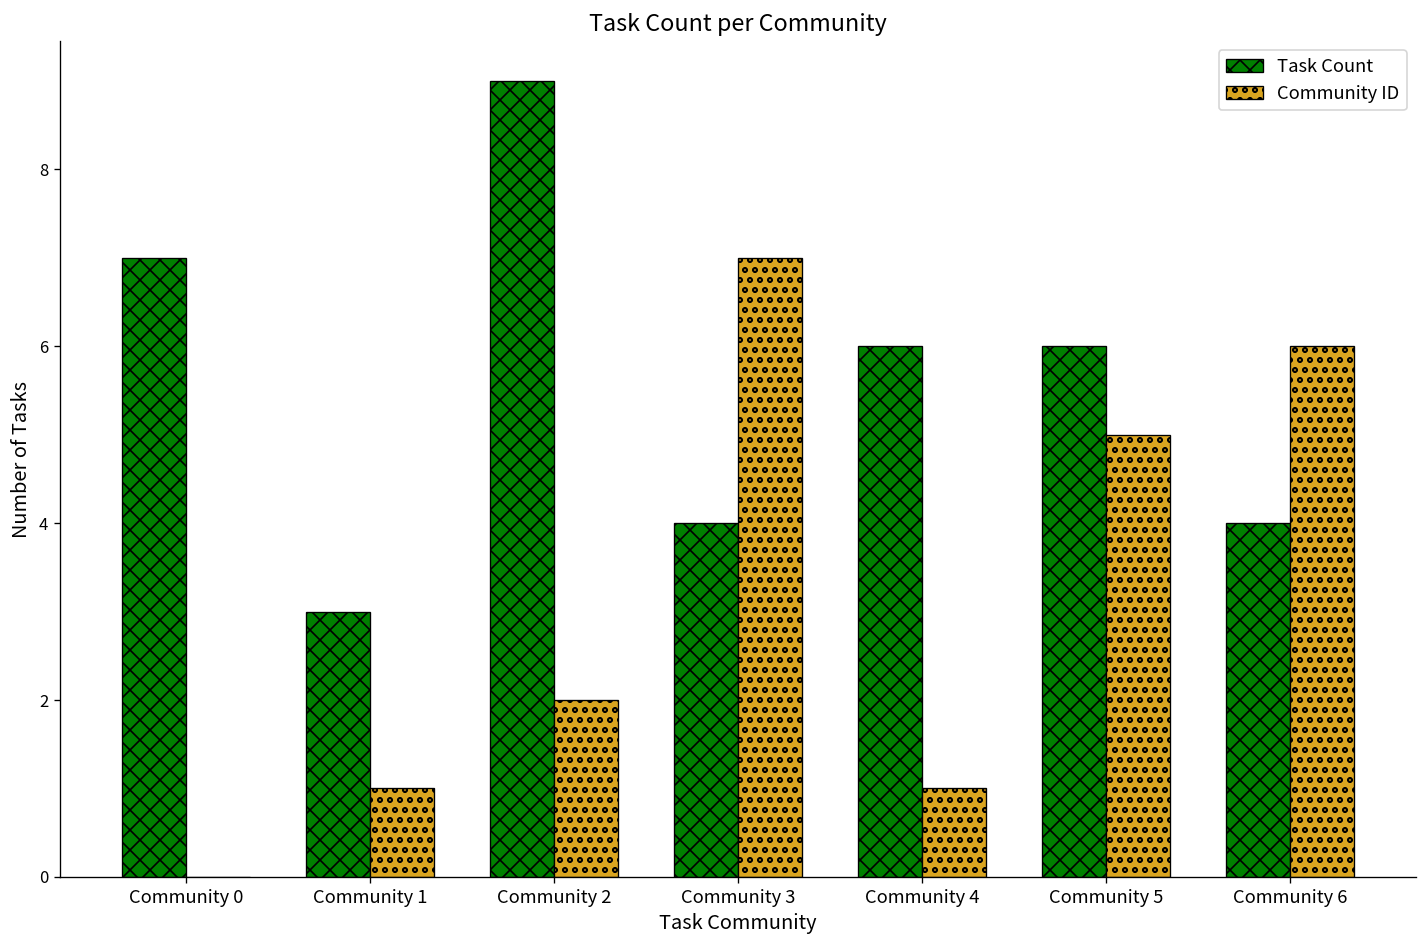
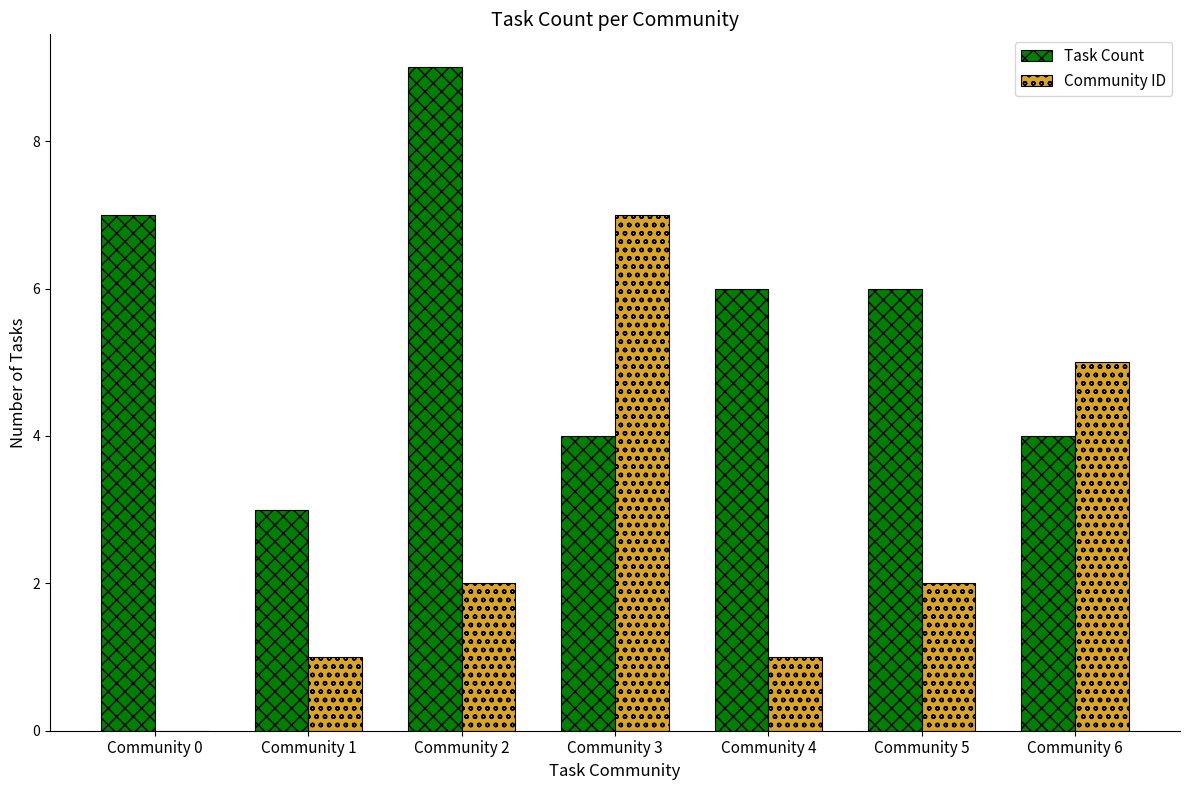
Community ID, Community 5: 5 -> 2
Community ID, Community 6: 6 -> 5
